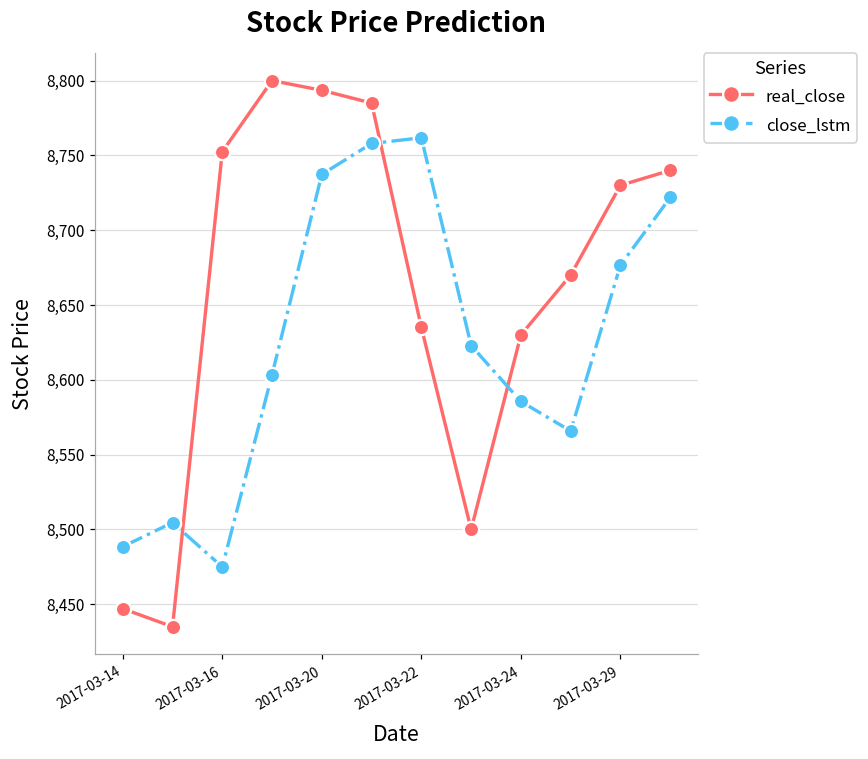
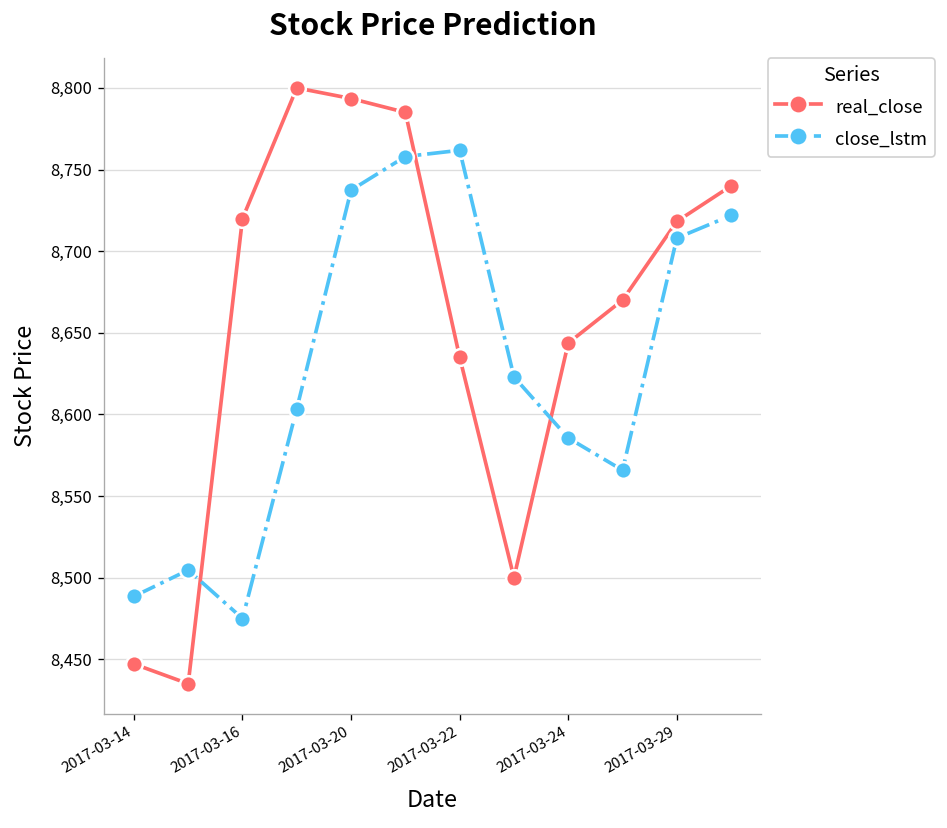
real_close, 2017-03-16: 8,753 -> 8,720
real_close, 2017-03-24: 8,630 -> 8,644
real_close, 2017-03-29: 8,730 -> 8,718
close_lstm, 2017-03-29: 8,677 -> 8,708
